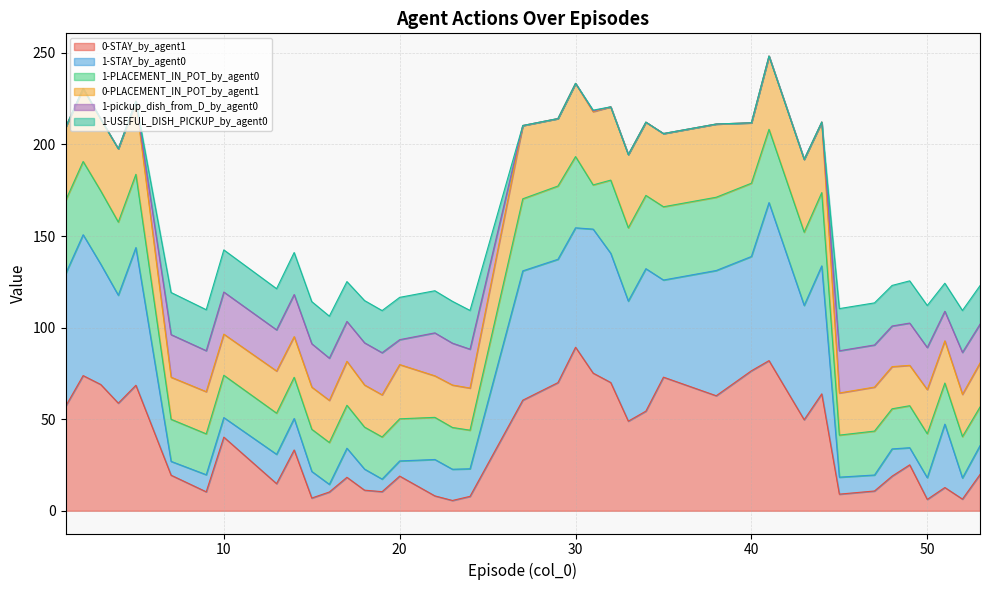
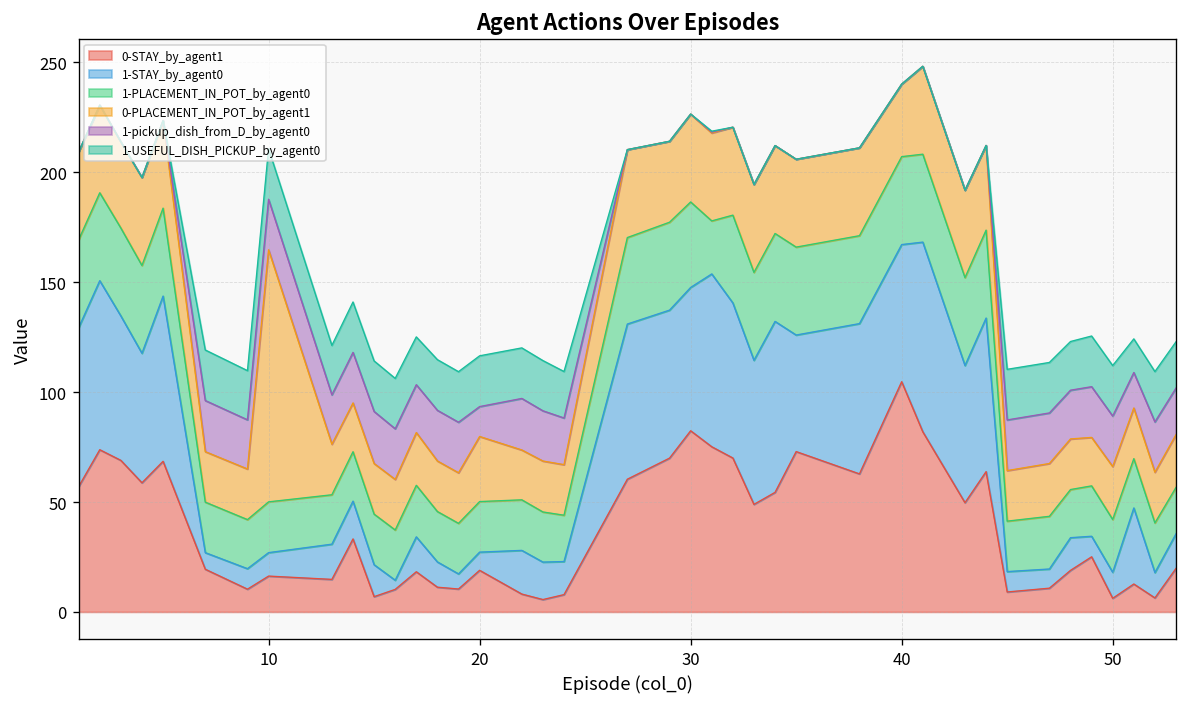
0-STAY_by_agent1, 10: 40 -> 16
0-PLACEMENT_IN_POT_by_agent1, 10: 22 -> 115
0-STAY_by_agent1, 30: 89 -> 82
0-STAY_by_agent1, 40: 76 -> 105
